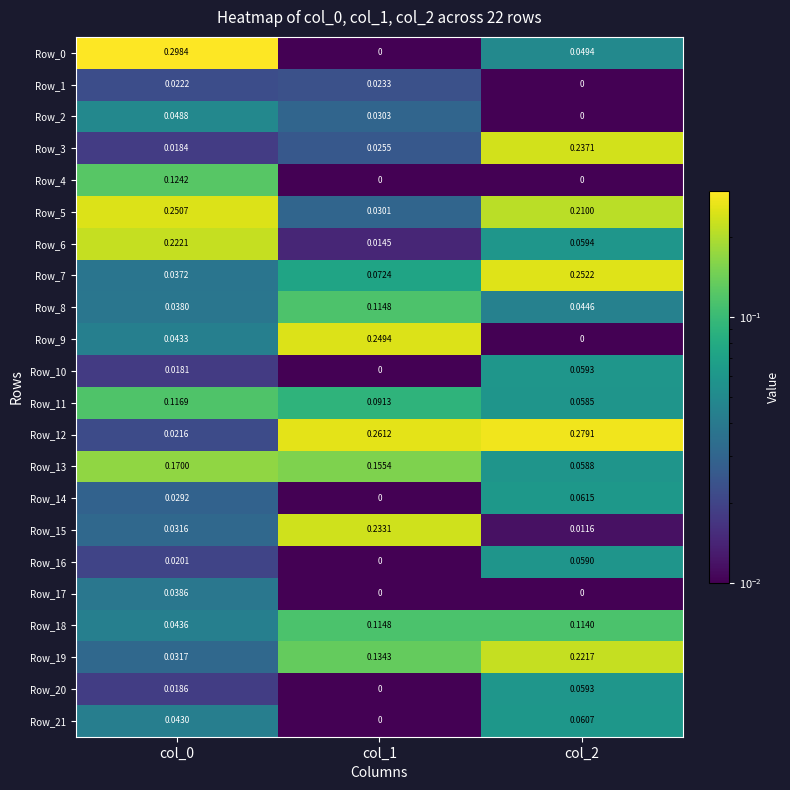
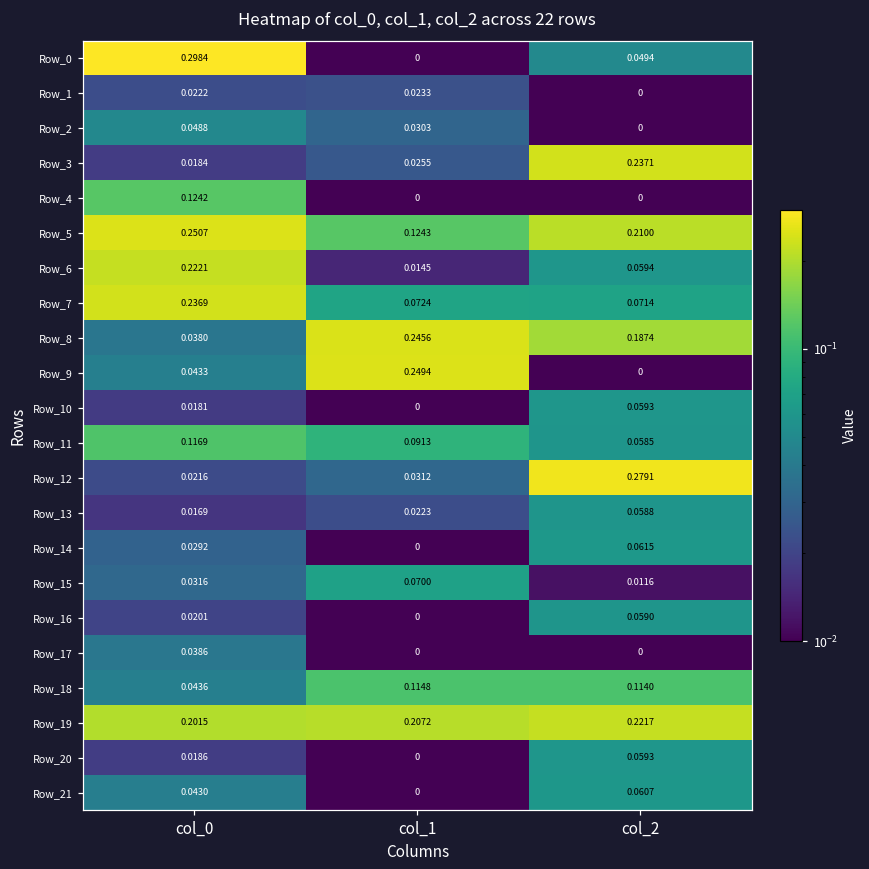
Row_5, col_1: 0.0301 -> 0.1243
Row_7, col_0: 0.0372 -> 0.2369
Row_7, col_2: 0.2522 -> 0.0714
Row_8, col_1: 0.1148 -> 0.2456
Row_8, col_2: 0.0446 -> 0.1874
Row_12, col_1: 0.2612 -> 0.0312
Row_13, col_0: 0.1700 -> 0.0169
Row_13, col_1: 0.1554 -> 0.0223
Row_15, col_1: 0.2331 -> 0.0700
Row_19, col_0: 0.0317 -> 0.2015
Row_19, col_1: 0.1343 -> 0.2072
